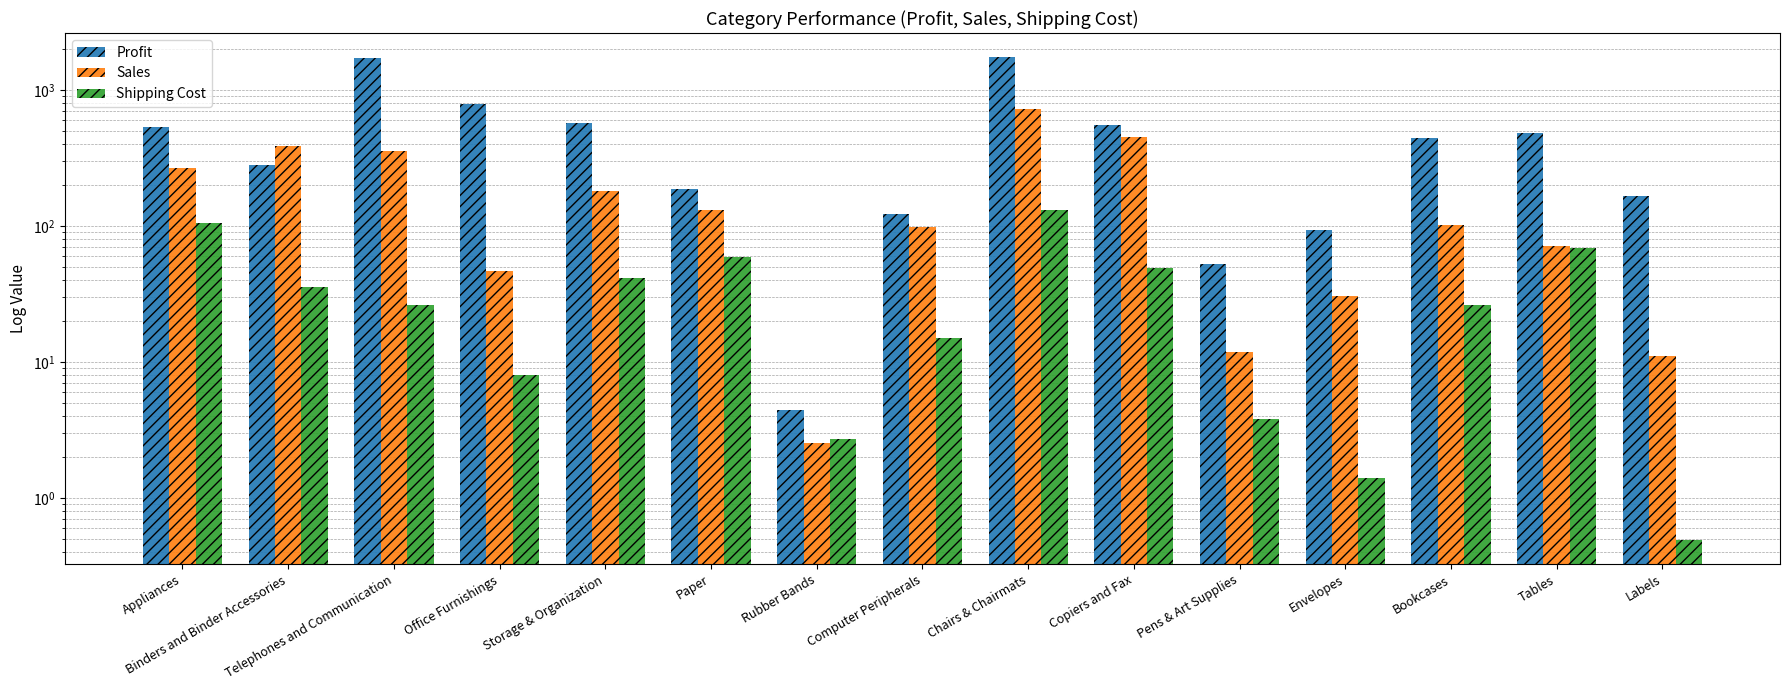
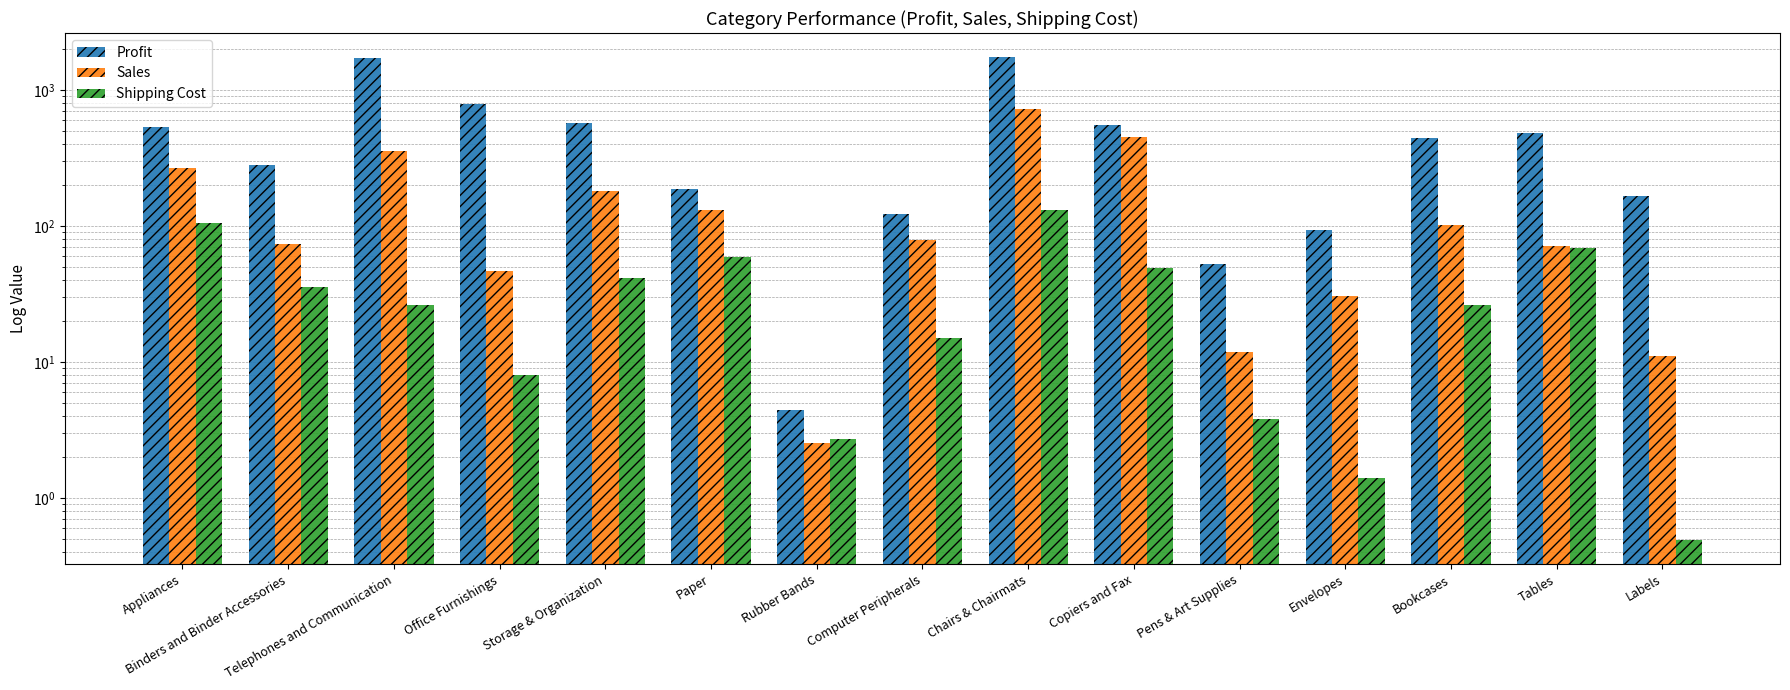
Sales, Binders and Binder Accessories: 390 -> 70
Sales, Computer Peripherals: 100 -> 80
